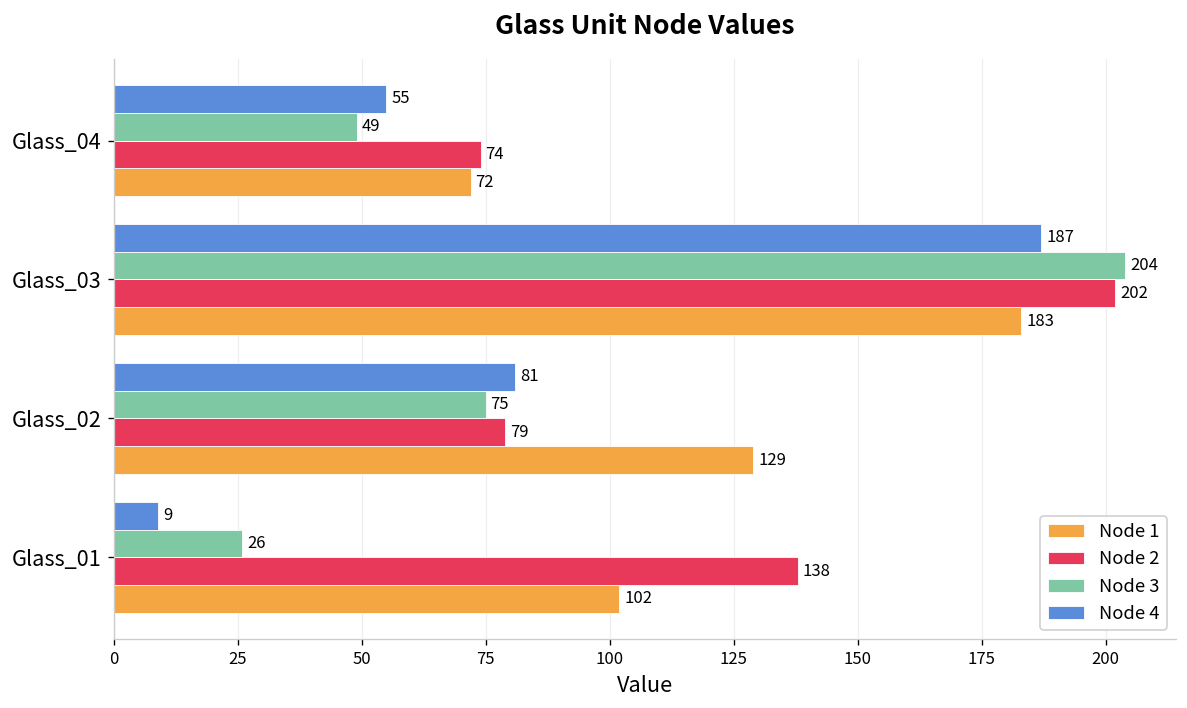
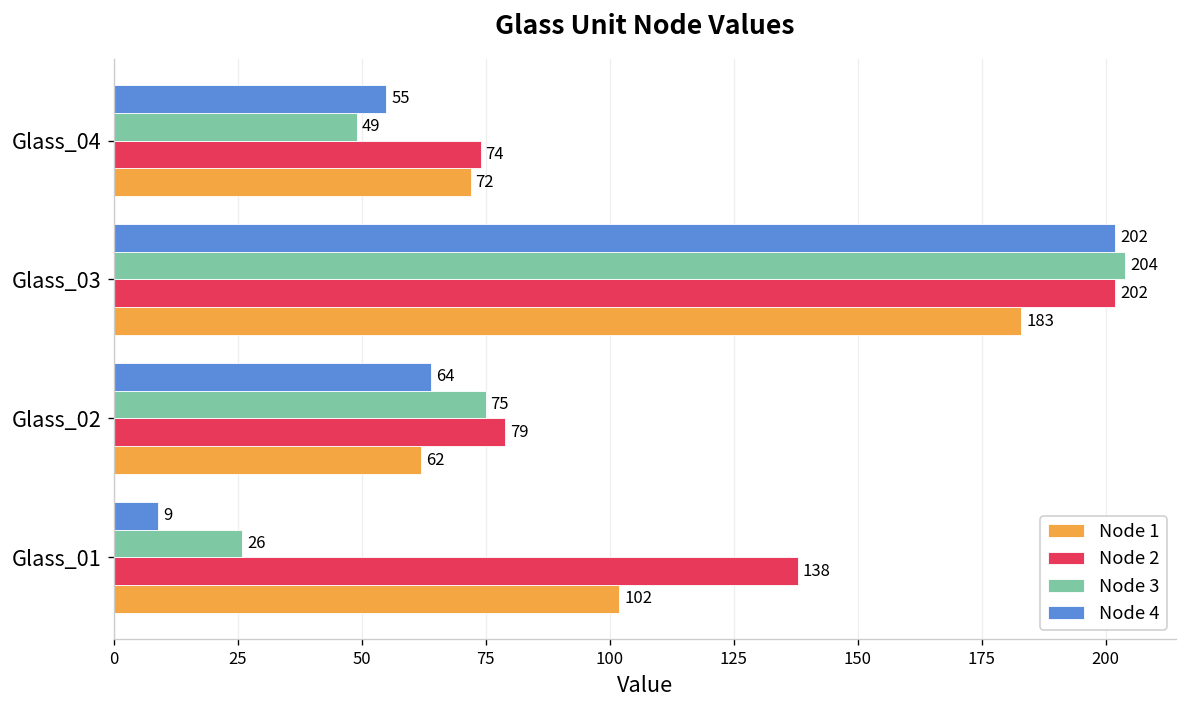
Node 4, Glass_03: 187 -> 202
Node 4, Glass_02: 81 -> 64
Node 1, Glass_02: 129 -> 62
